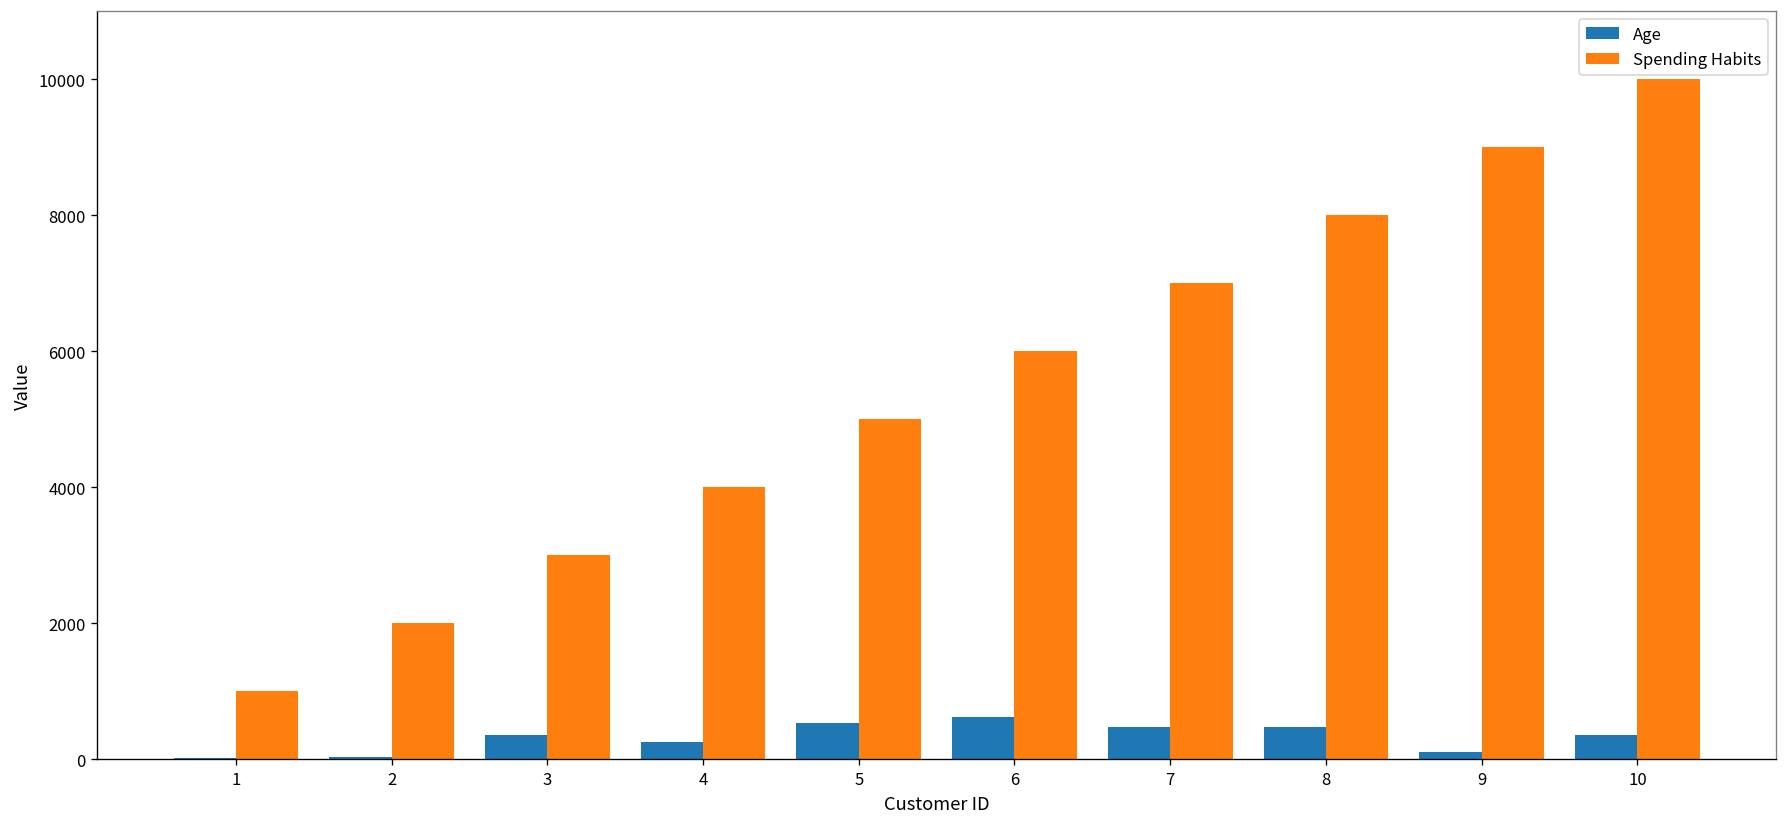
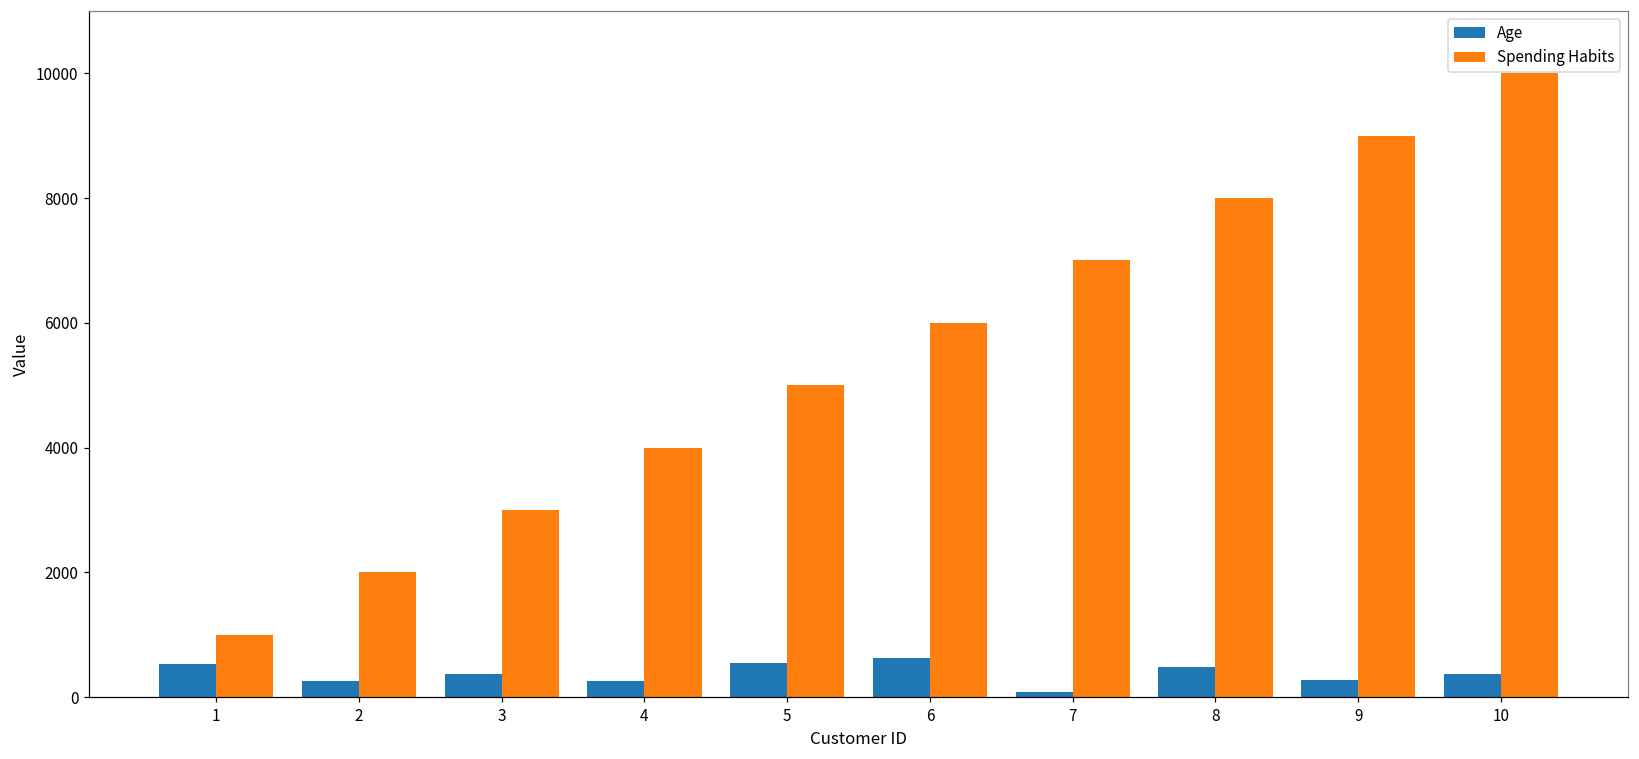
Age, 1: 0 -> 500
Age, 2: 0 -> 300
Age, 7: 500 -> 100
Age, 9: 100 -> 300
